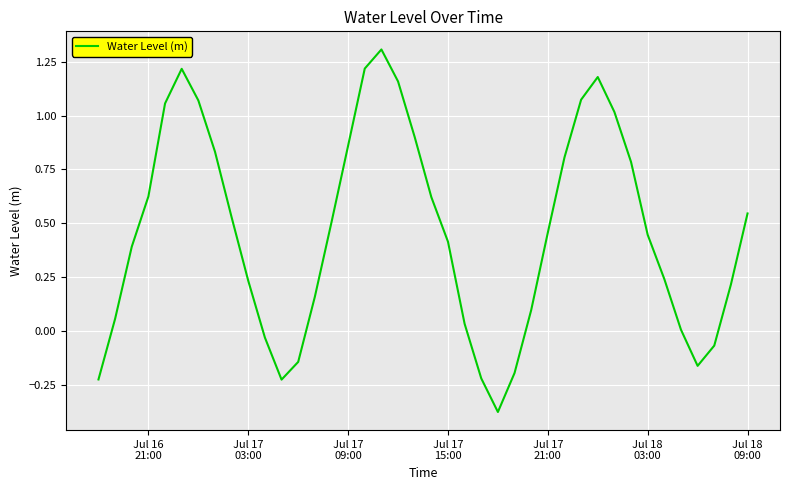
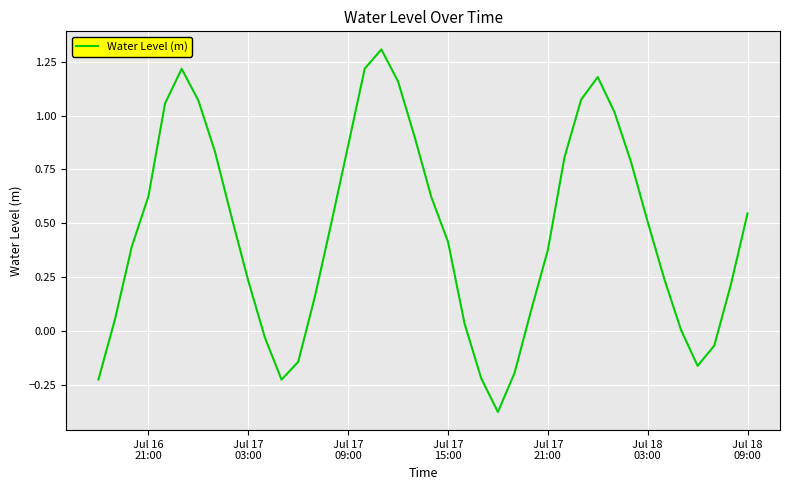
Jul 17 21:00: 0.46 -> 0.37
Jul 18 03:00: 0.45 -> 0.51
